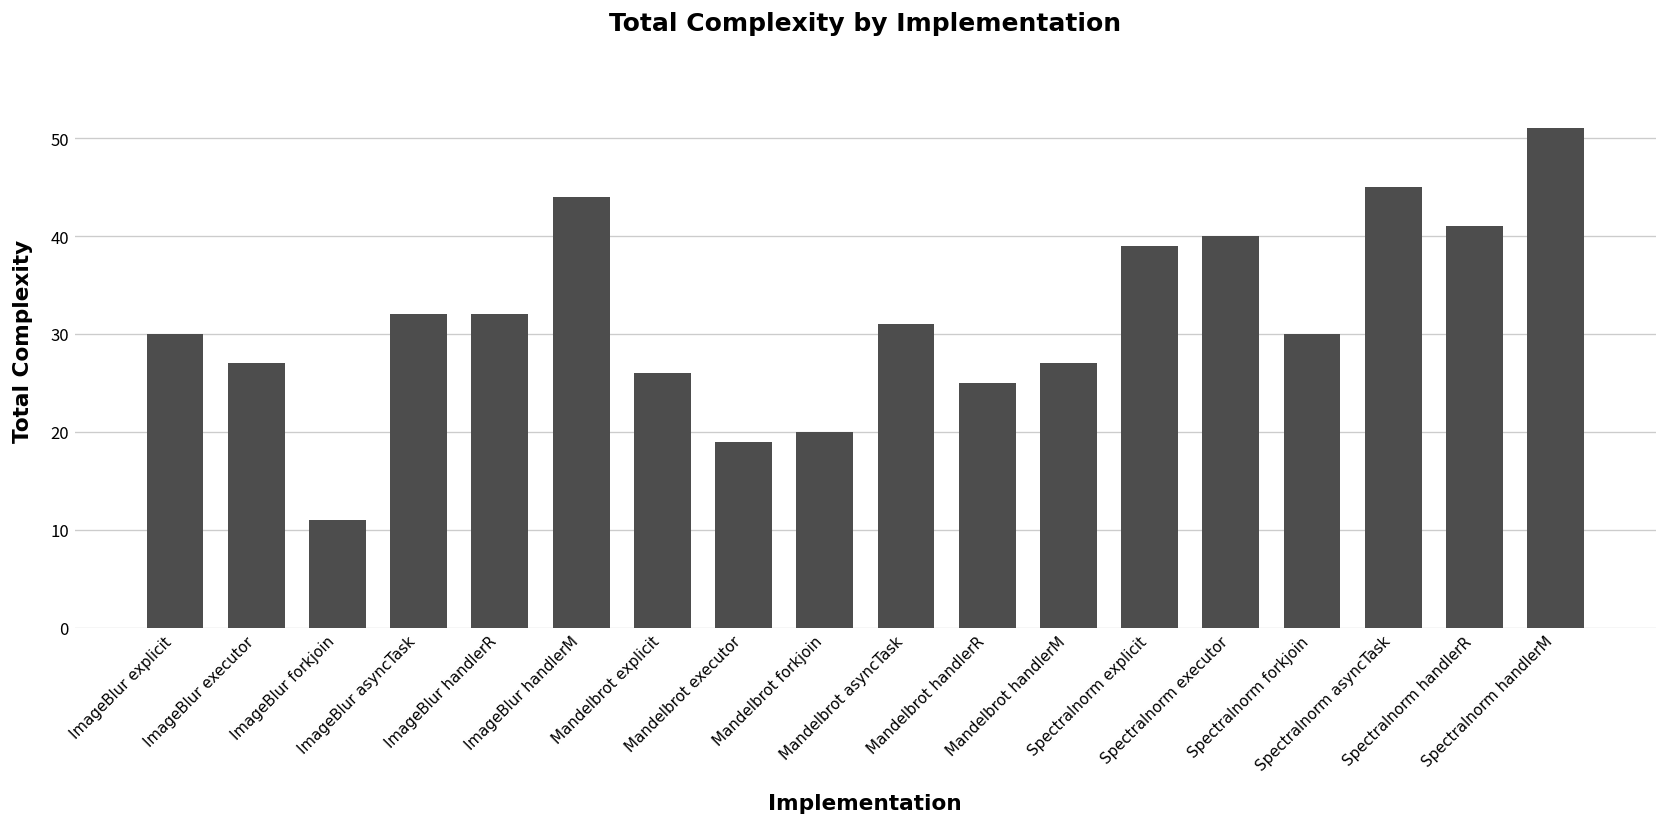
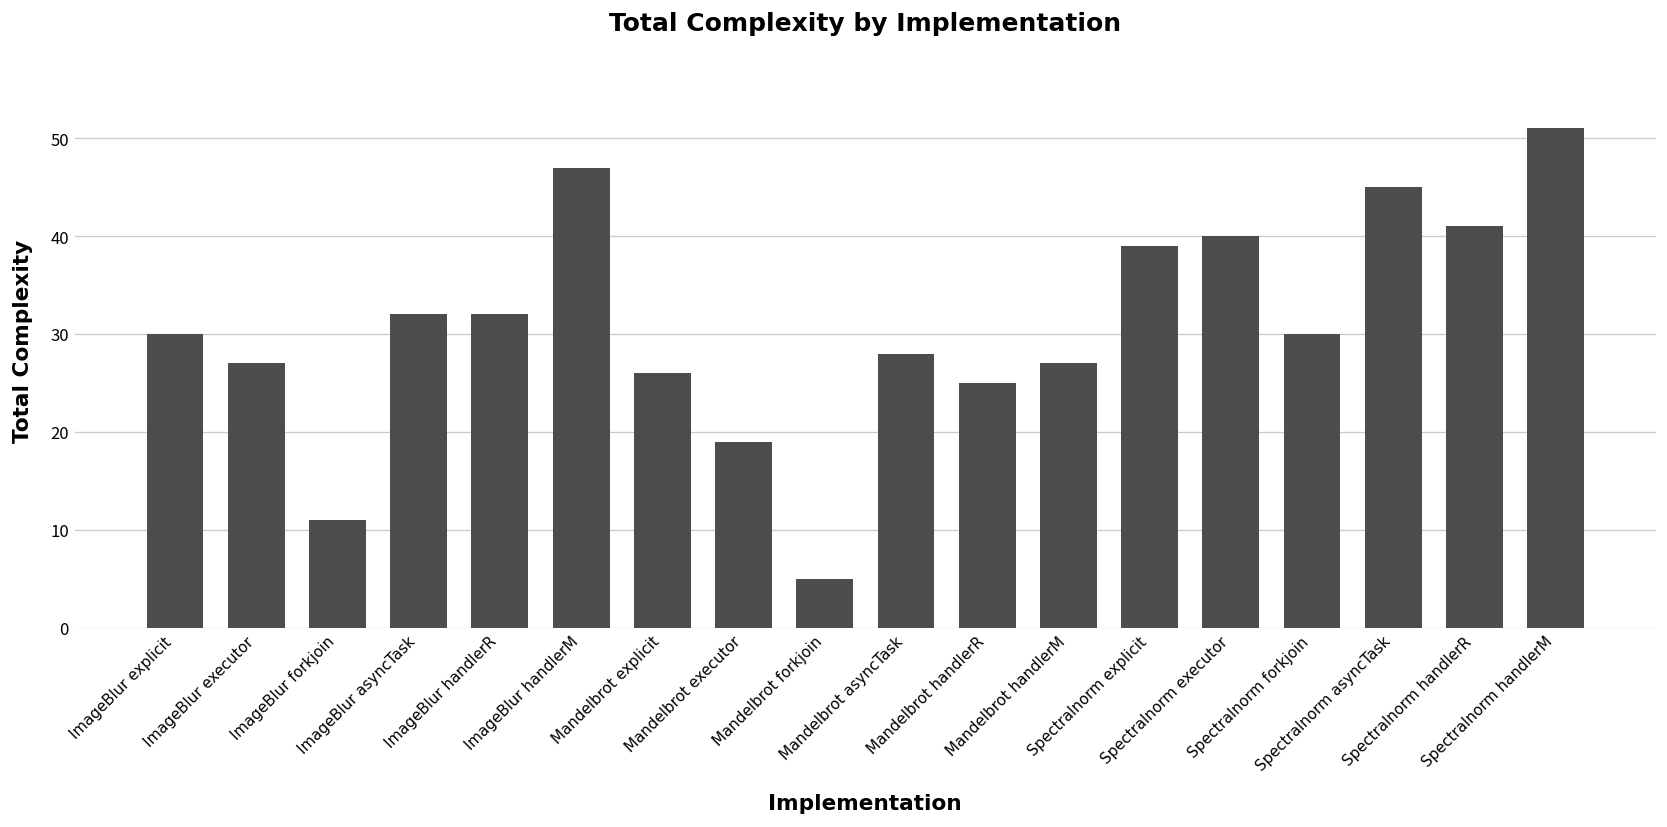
ImageBlur handlerM: 44 -> 47
Mandelbrot forkjoin: 20 -> 5
Mandelbrot asyncTask: 31 -> 28
